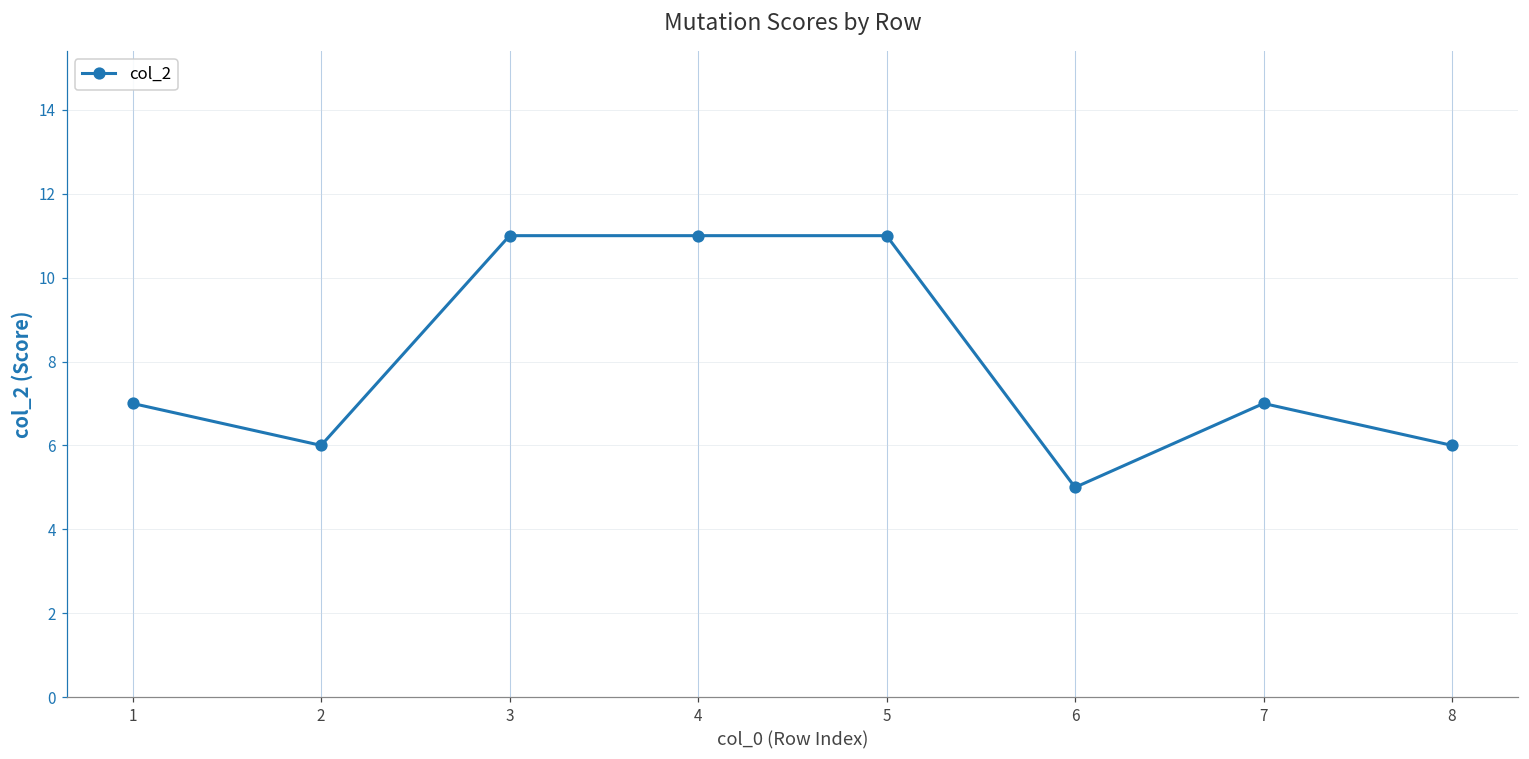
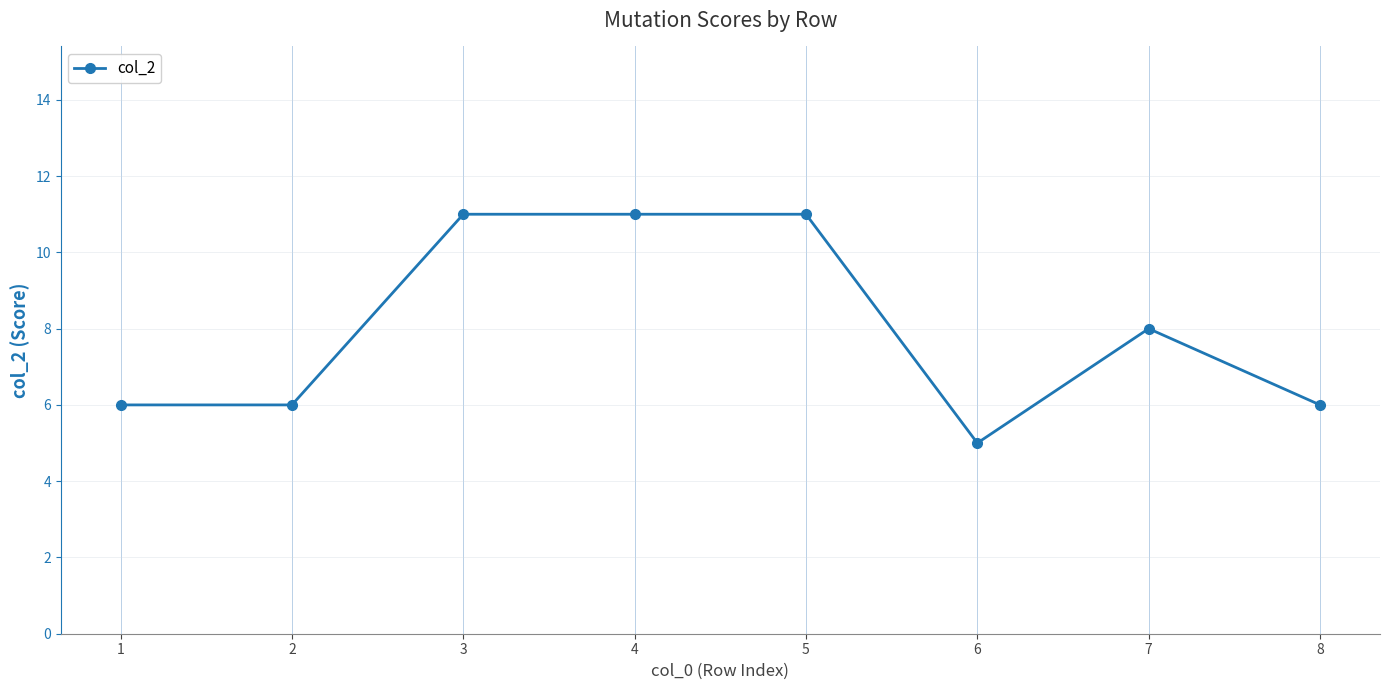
1: 7 -> 6
7: 7 -> 8
